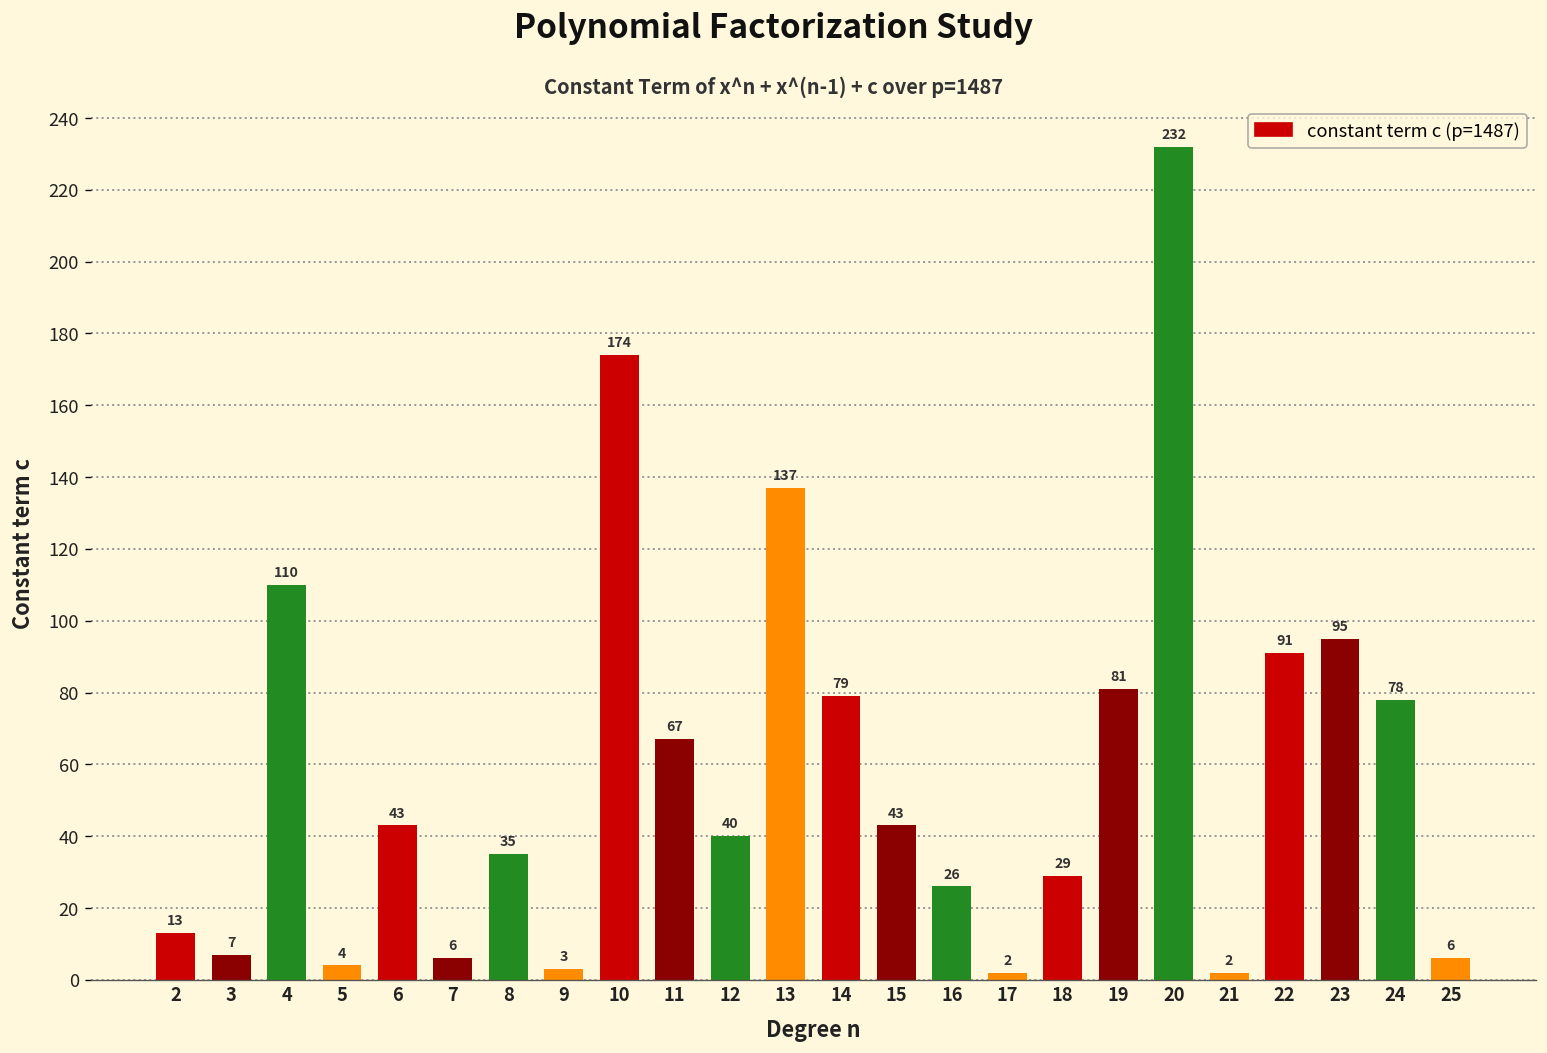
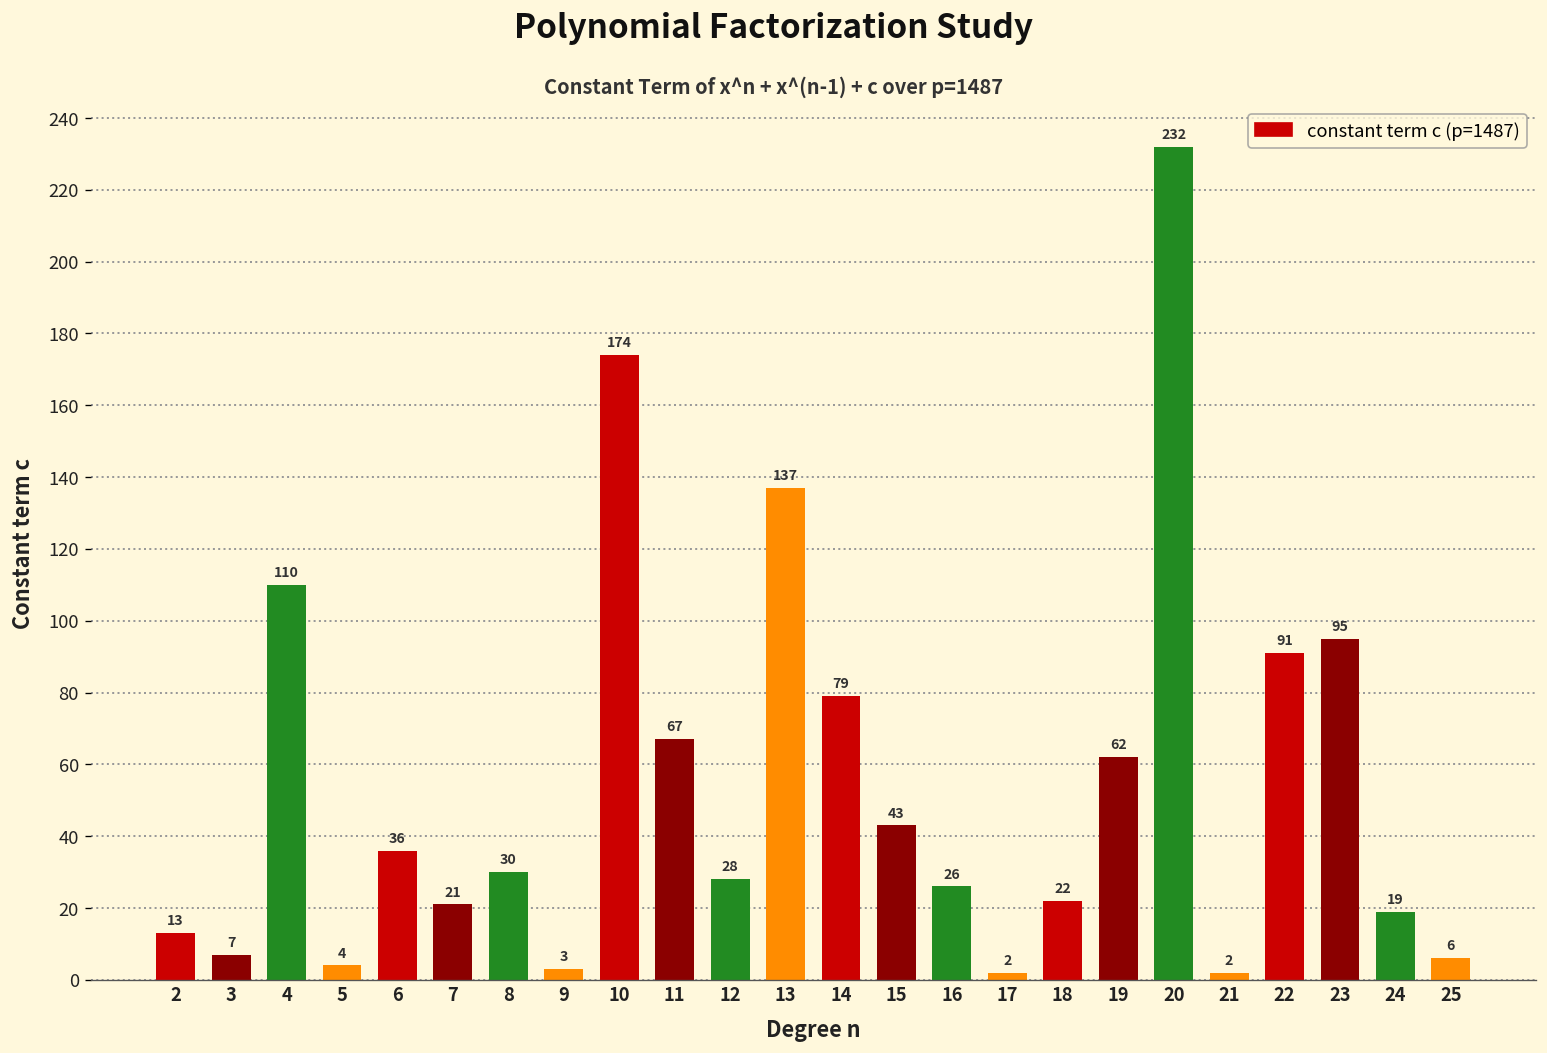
6: 43 -> 36
7: 6 -> 21
8: 35 -> 30
12: 40 -> 28
18: 29 -> 22
19: 81 -> 62
24: 78 -> 19
